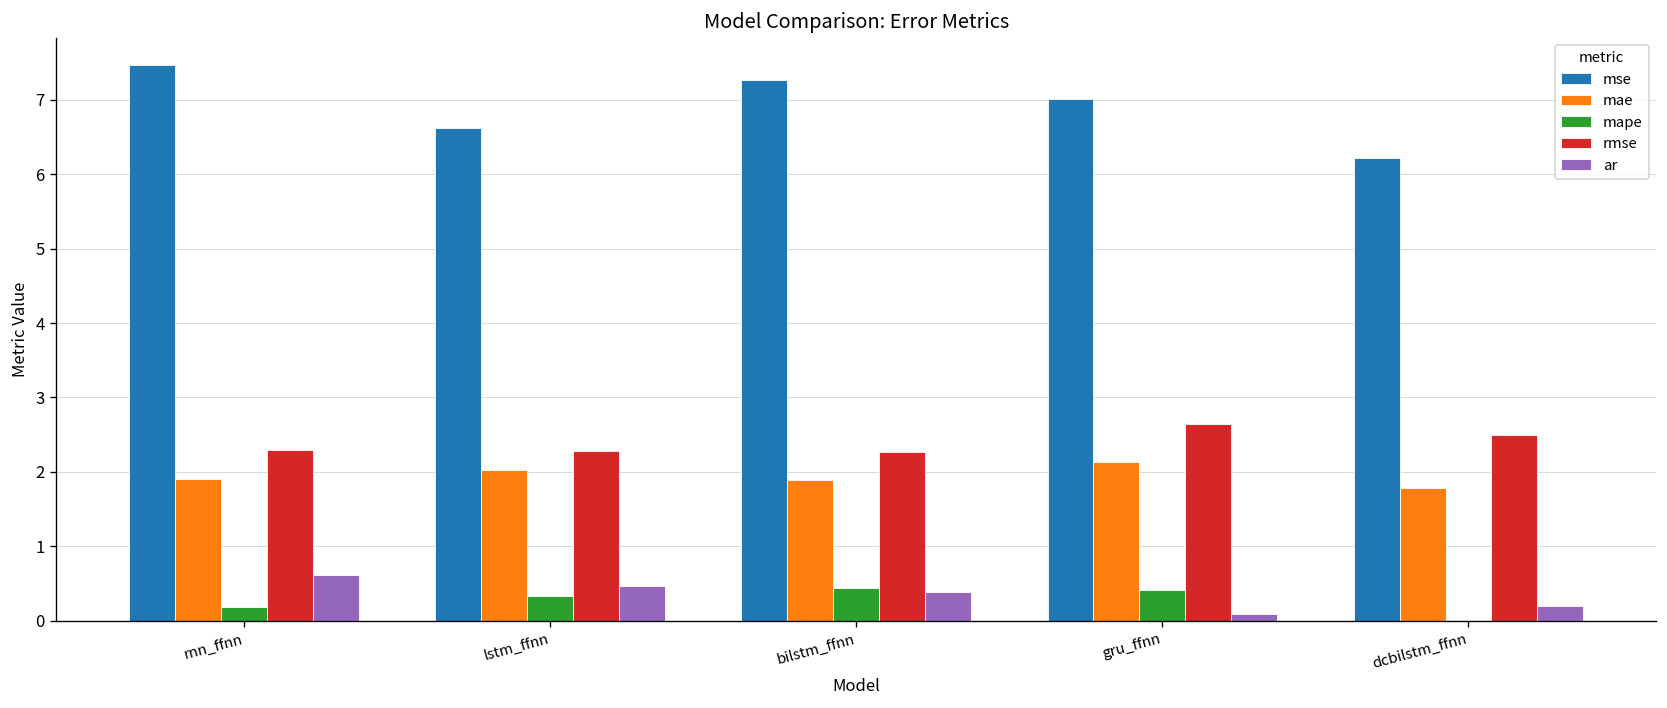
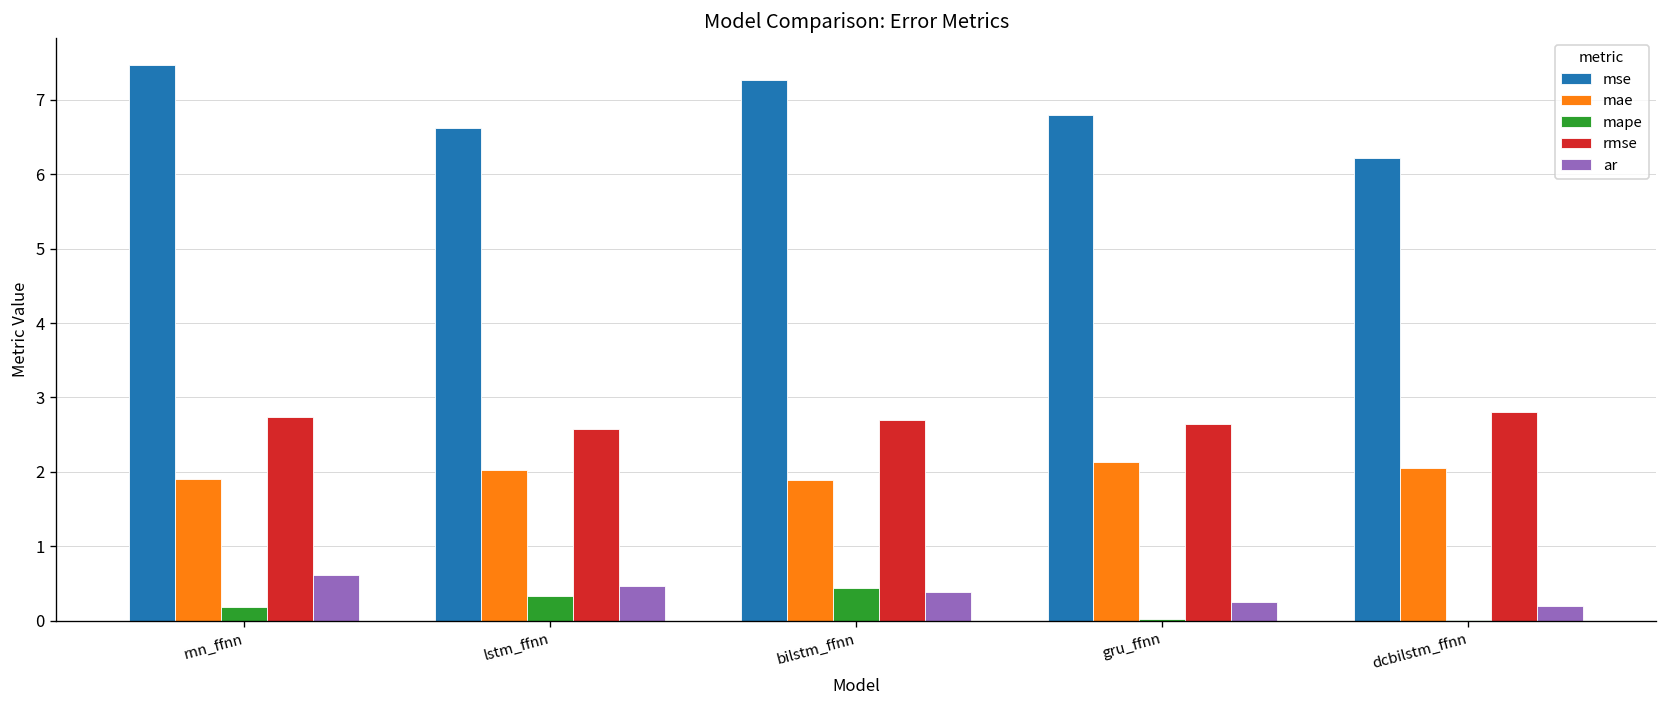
rmse, rnn_ffnn: 2.3 -> 2.7
rmse, lstm_ffnn: 2.3 -> 2.6
rmse, bilstm_ffnn: 2.3 -> 2.7
mse, gru_ffnn: 7.0 -> 6.8
mape, gru_ffnn: 0.4 -> 0.0
ar, gru_ffnn: 0.1 -> 0.2
mae, dcbilstm_ffnn: 1.8 -> 2.1
rmse, dcbilstm_ffnn: 2.5 -> 2.8
